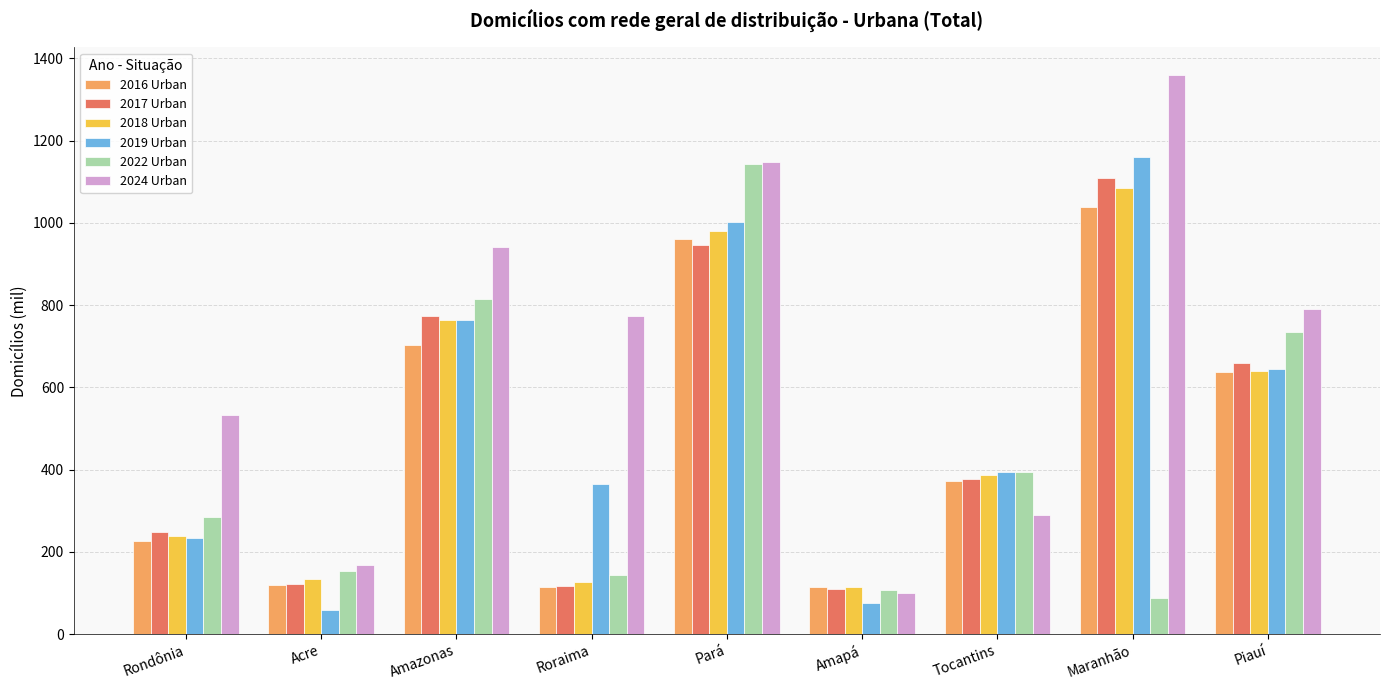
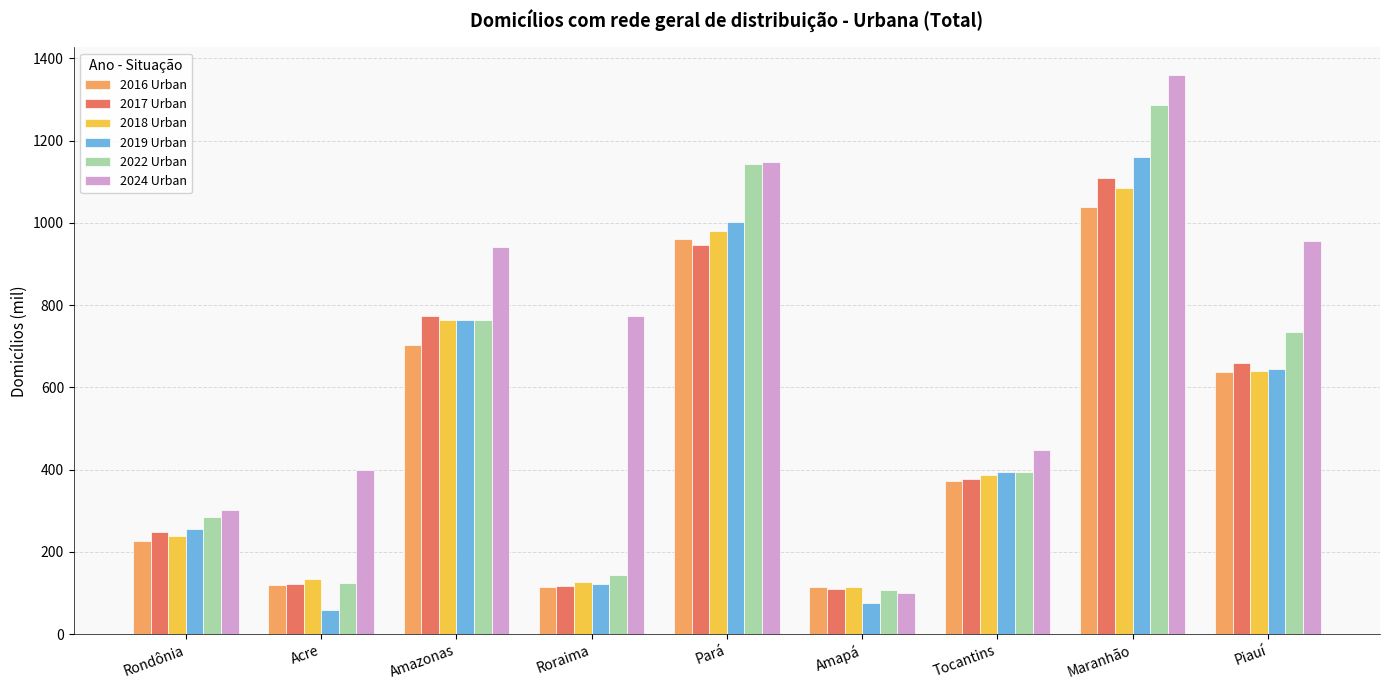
2019 Urban, Rondônia: 230 -> 260
2024 Urban, Rondônia: 530 -> 300
2022 Urban, Acre: 150 -> 130
2024 Urban, Acre: 170 -> 400
2022 Urban, Amazonas: 810 -> 760
2019 Urban, Roraima: 370 -> 120
2024 Urban, Tocantins: 290 -> 450
2022 Urban, Maranhão: 90 -> 1290
2024 Urban, Piauí: 790 -> 960
